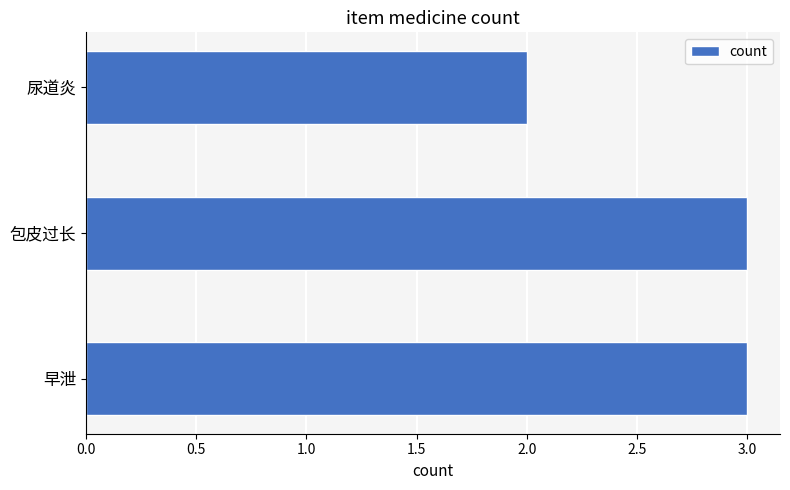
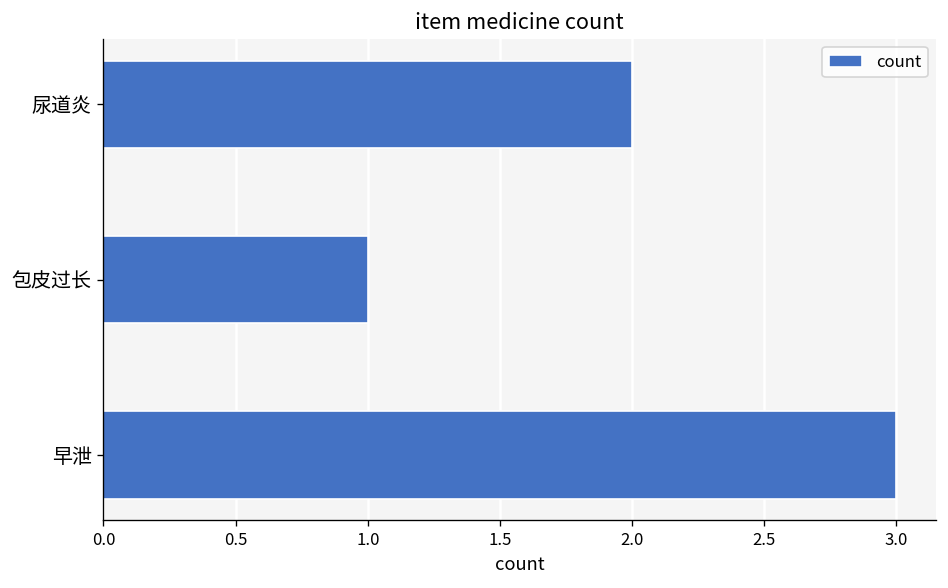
包皮过长: 3 -> 1
